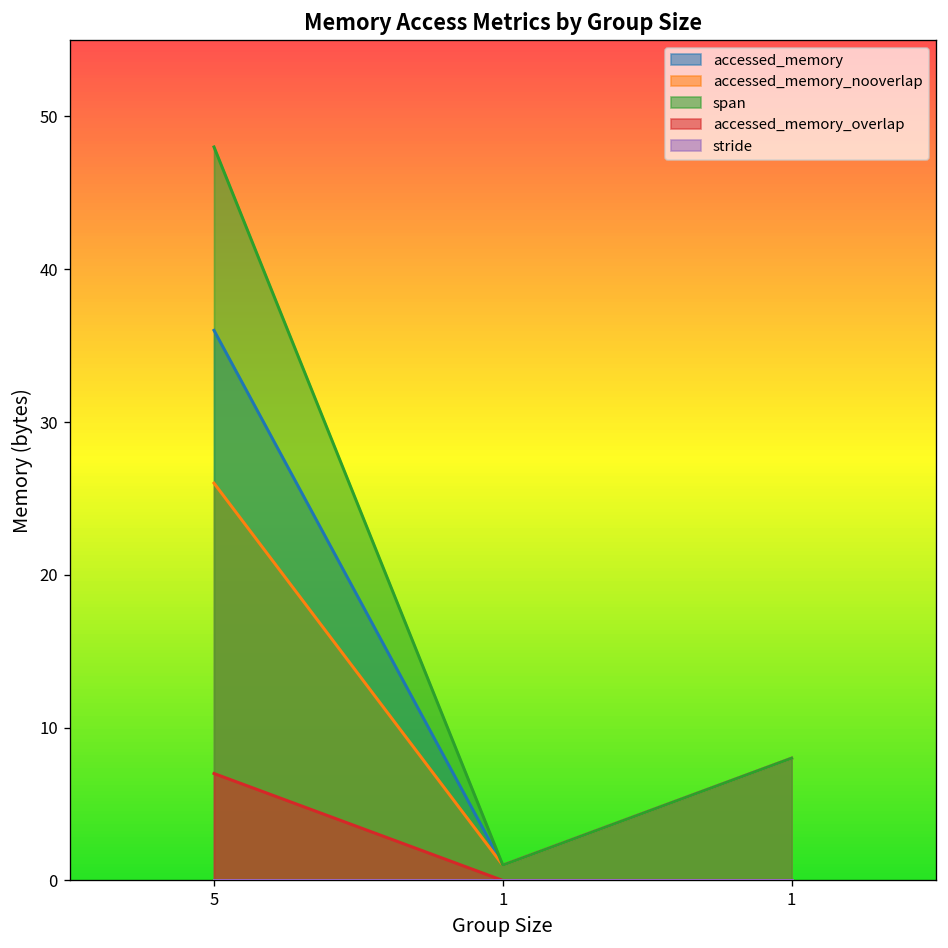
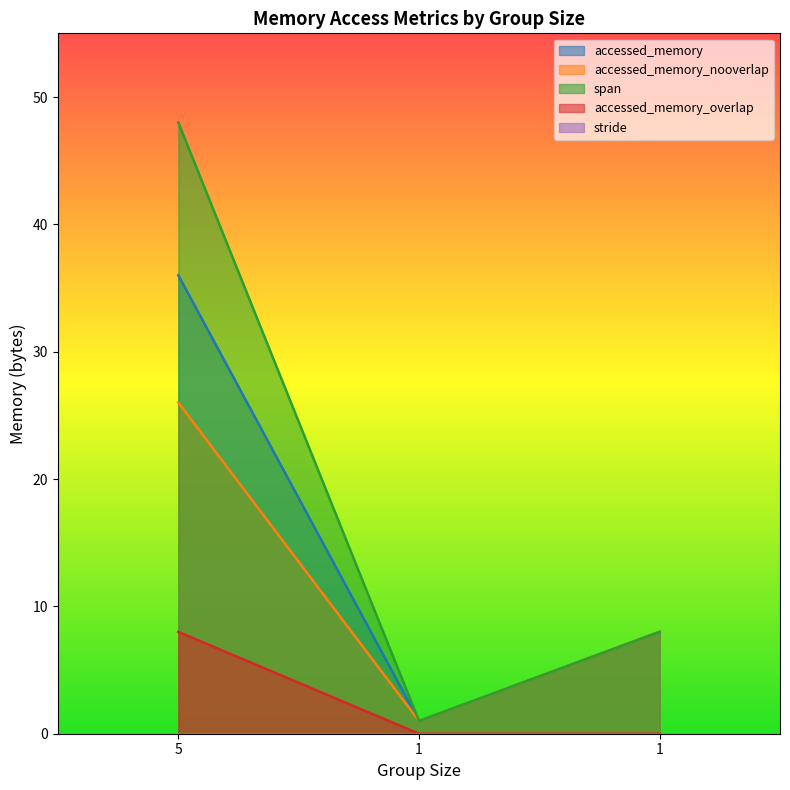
accessed_memory_overlap, 5: 7 -> 8
